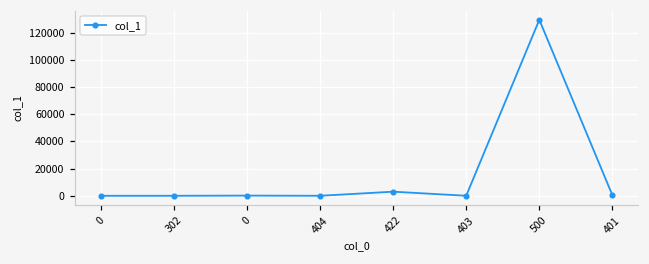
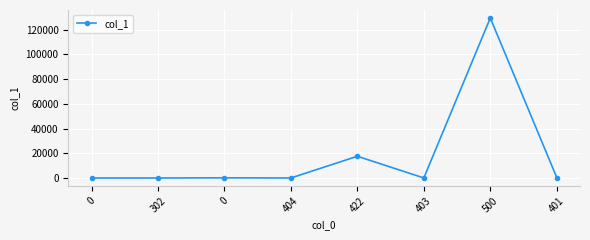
422: 3000 -> 18000
